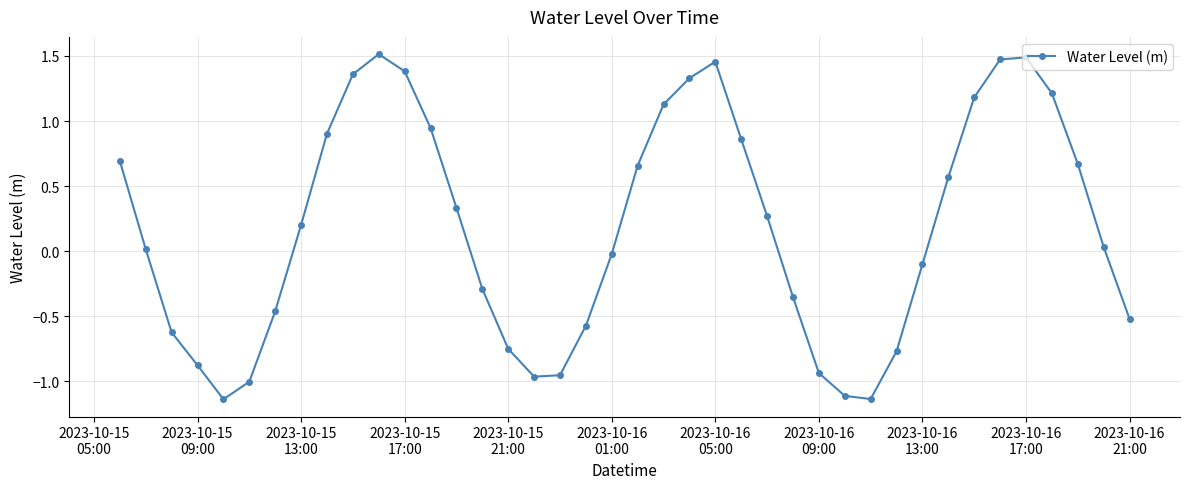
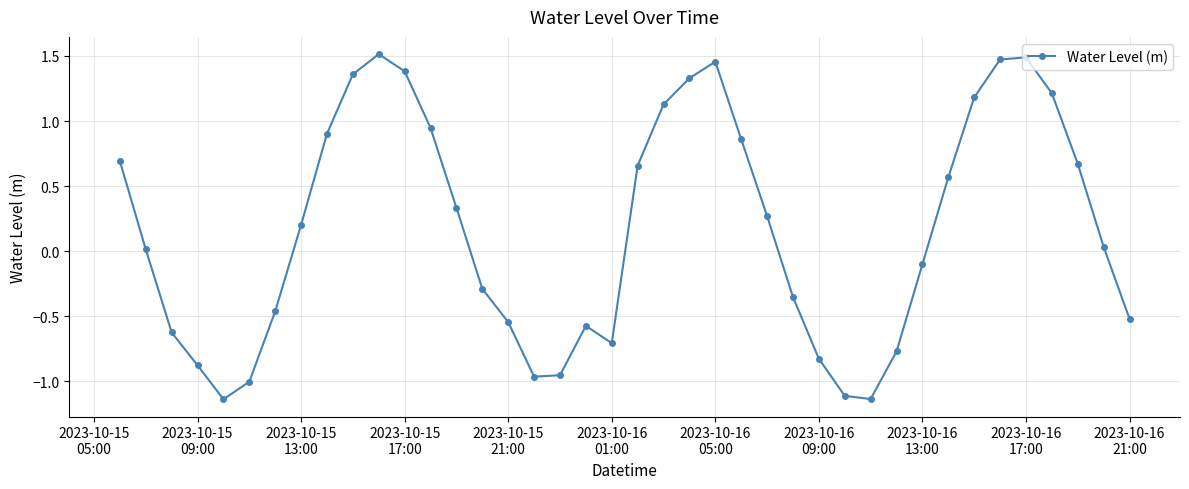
2023-10-15 21:00: -0.75 -> -0.55
2023-10-16 01:00: -0.02 -> -0.71
2023-10-16 09:00: -0.94 -> -0.83
